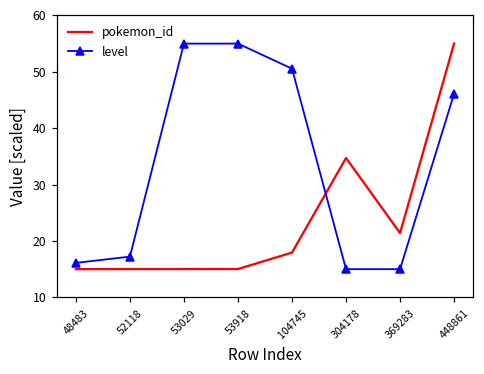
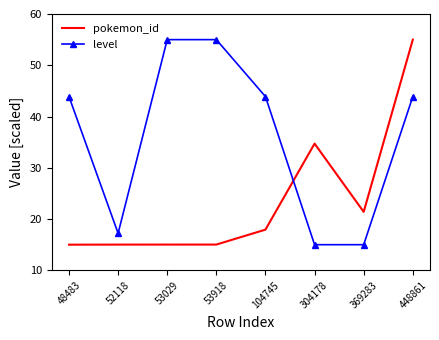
level, 48483: 16 -> 44
level, 104745: 51 -> 44
level, 448861: 46 -> 44
